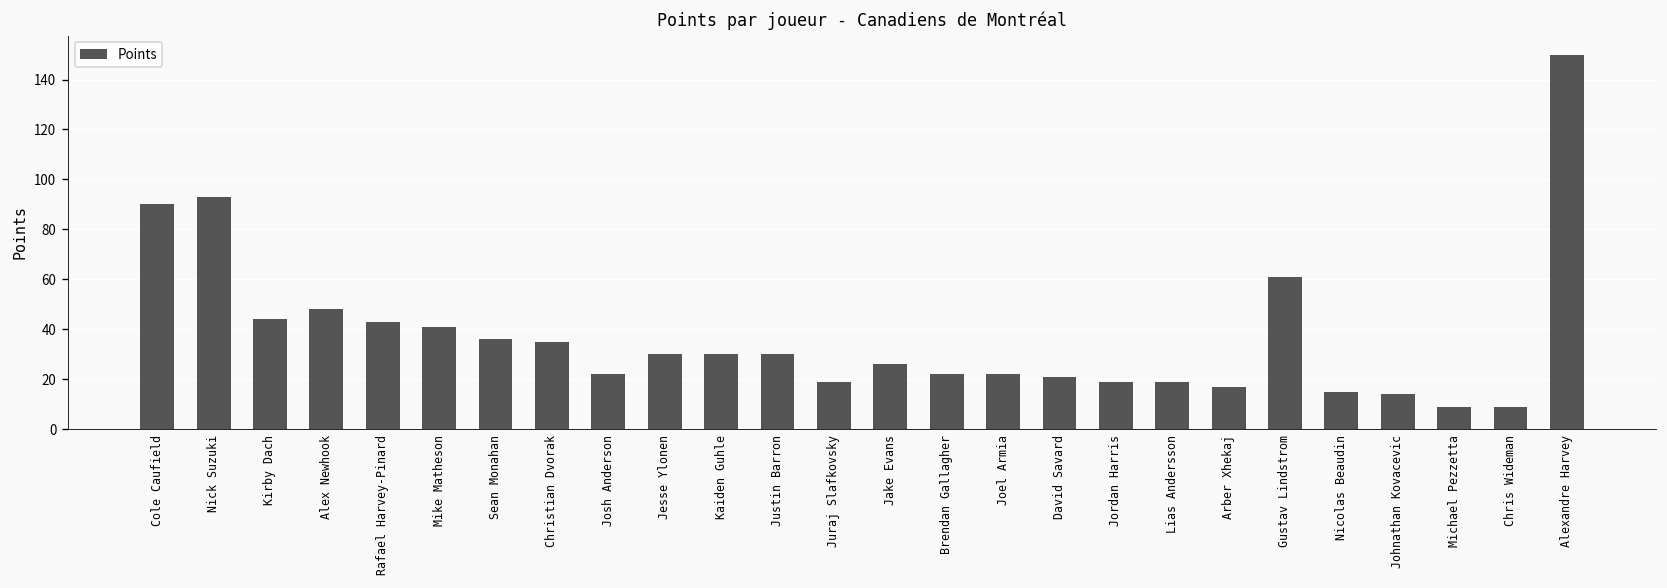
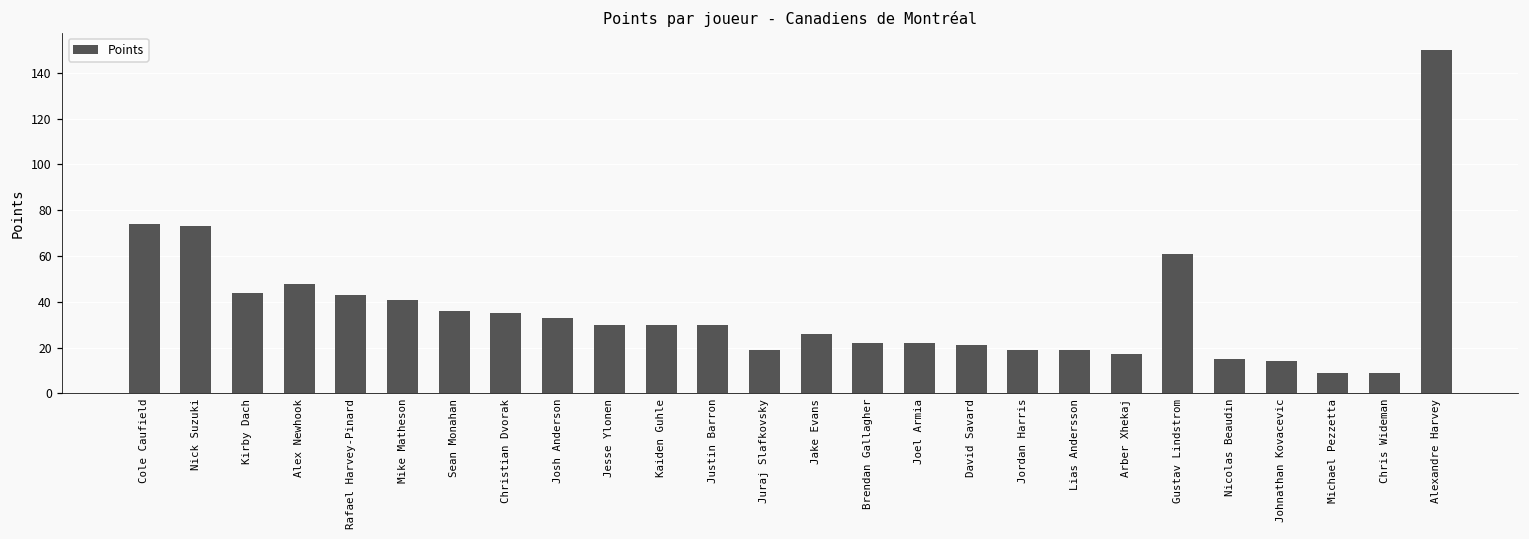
Cole Caufield: 90 -> 74
Nick Suzuki: 93 -> 73
Josh Anderson: 22 -> 33
